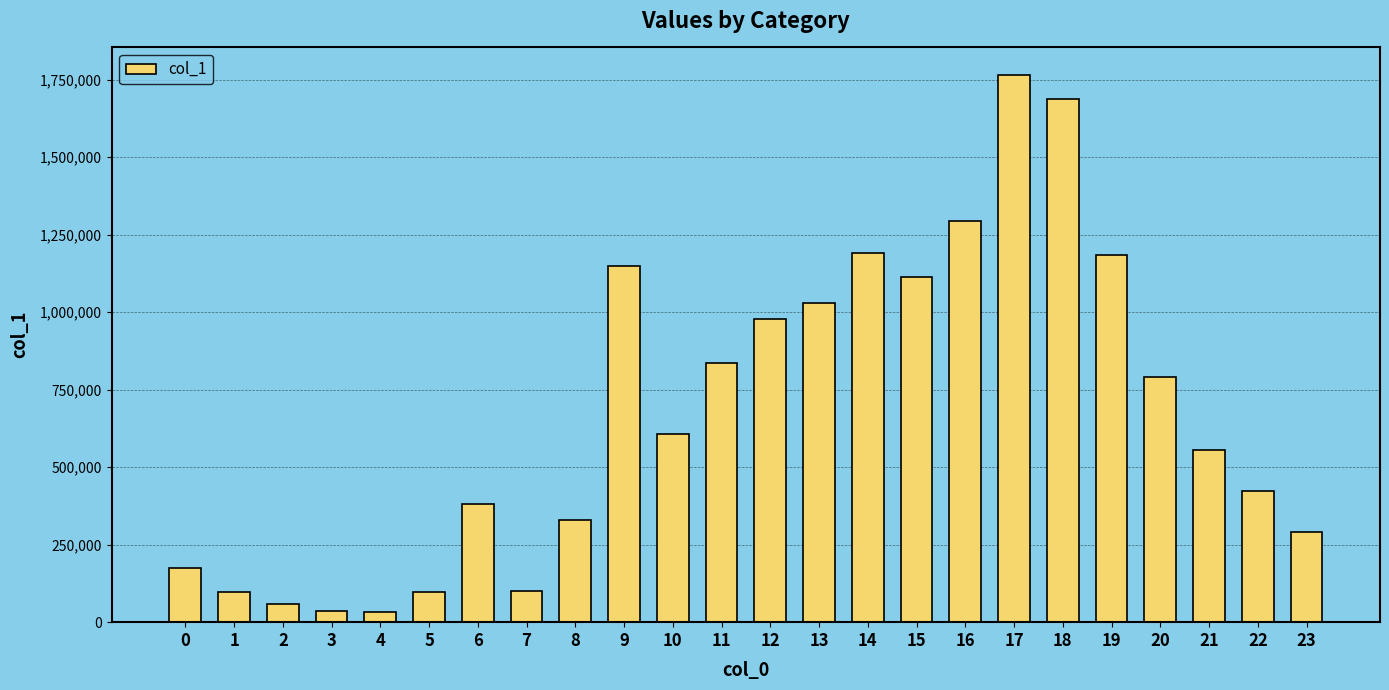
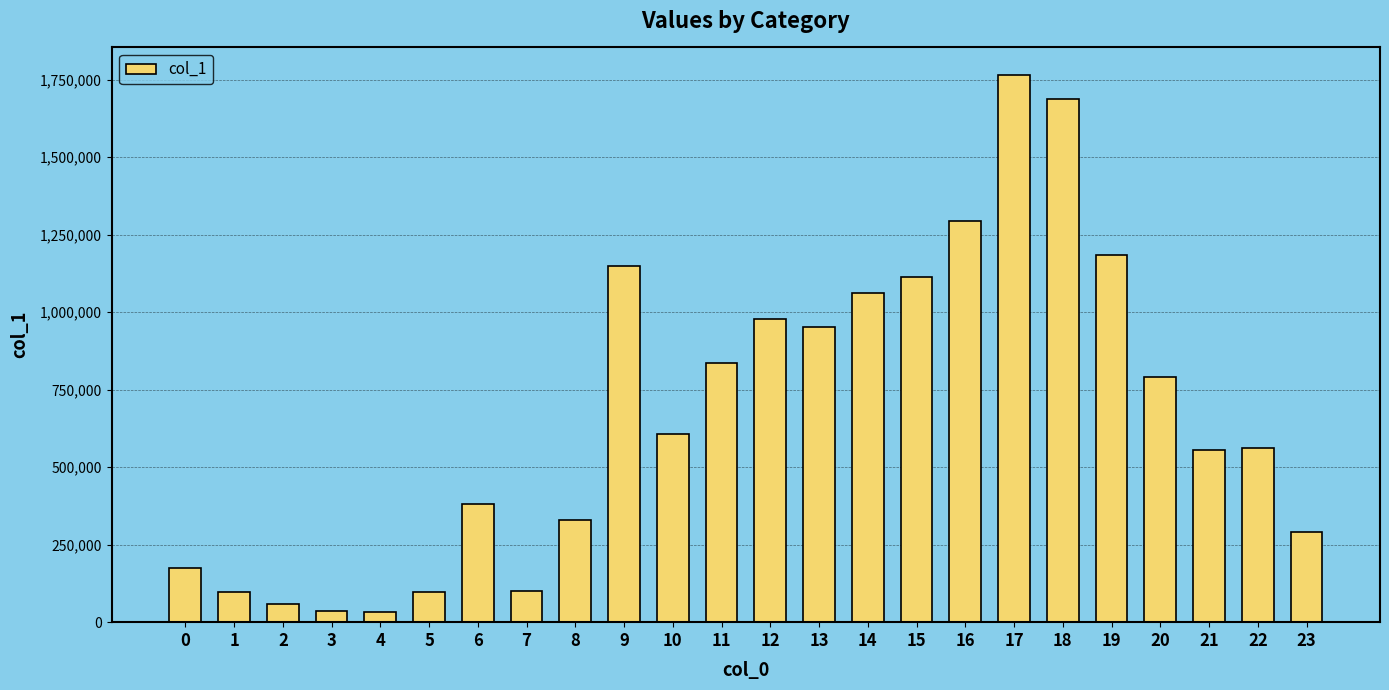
13: 1,030,000 -> 950,000
14: 1,190,000 -> 1,060,000
22: 420,000 -> 560,000
